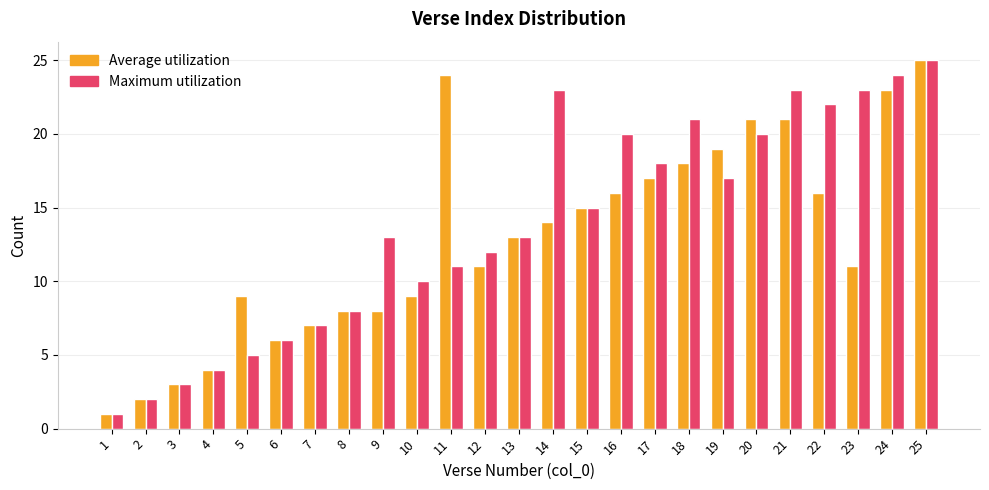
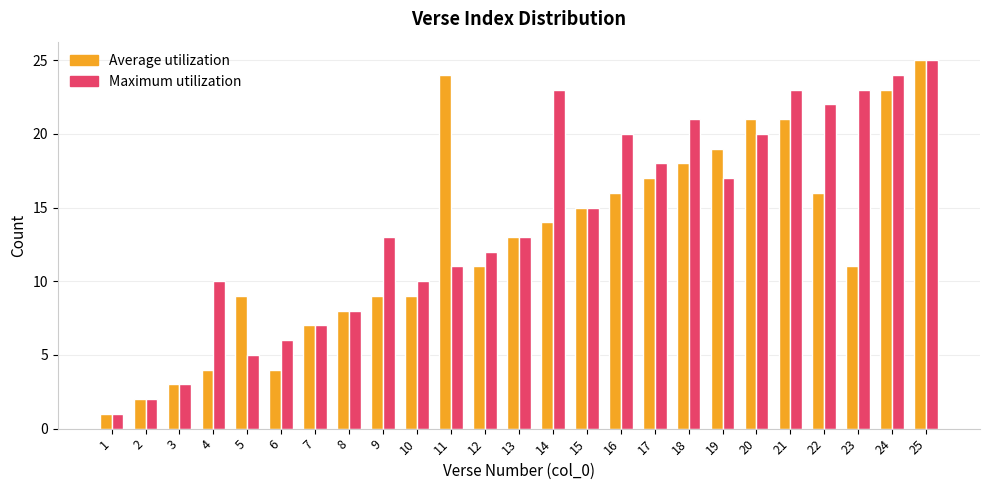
Maximum utilization, 4: 4 -> 10
Average utilization, 6: 6 -> 4
Average utilization, 9: 8 -> 9
